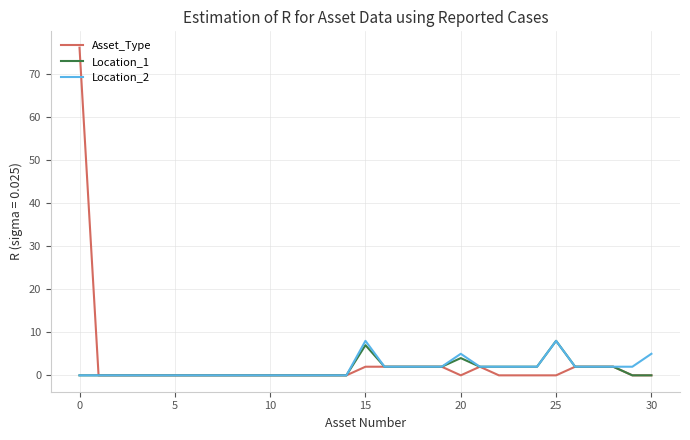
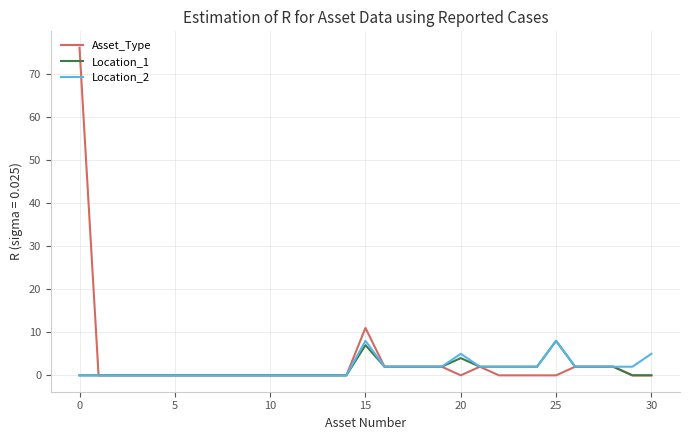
Asset_Type, 15: 2 -> 11
